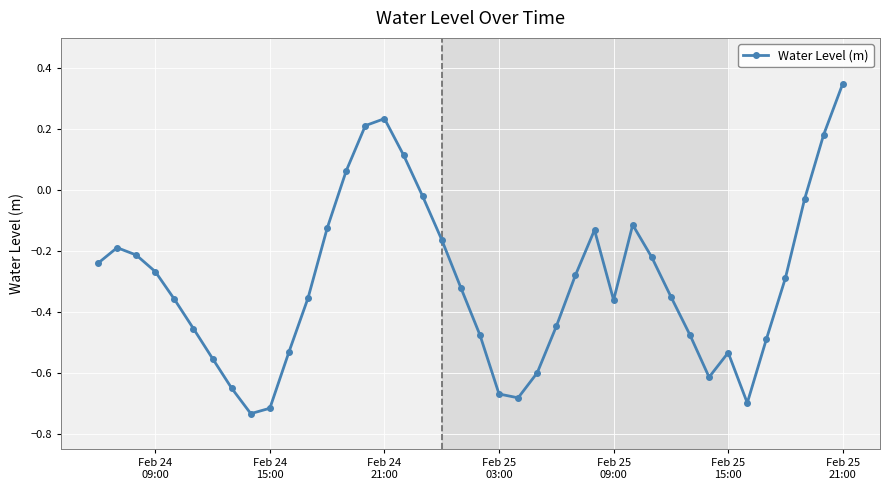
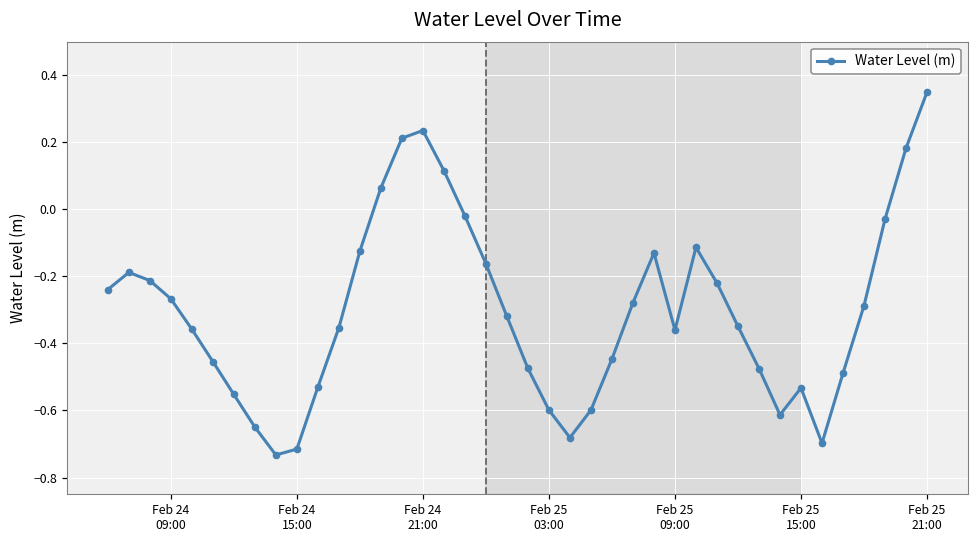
Feb 25 03:00: -0.67 -> -0.60
